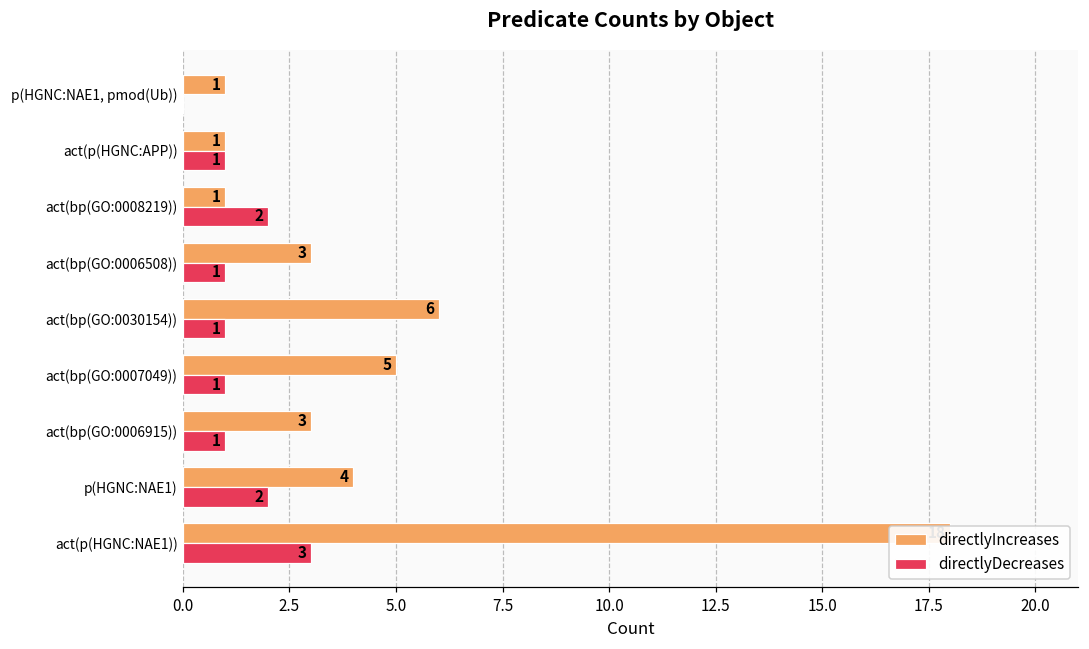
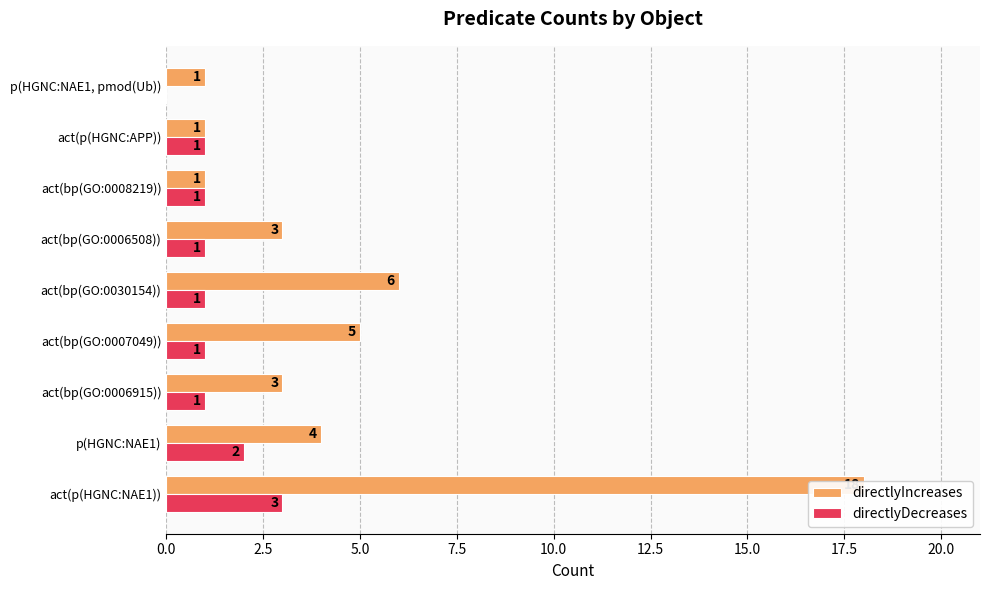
directlyDecreases, act(bp(GO:0008219)): 2 -> 1
